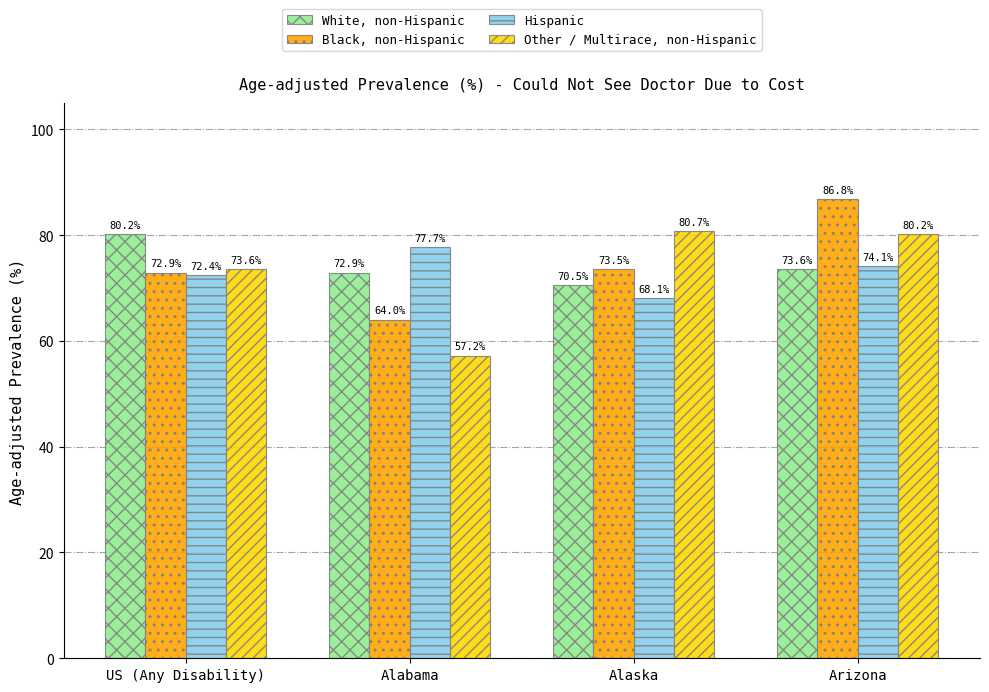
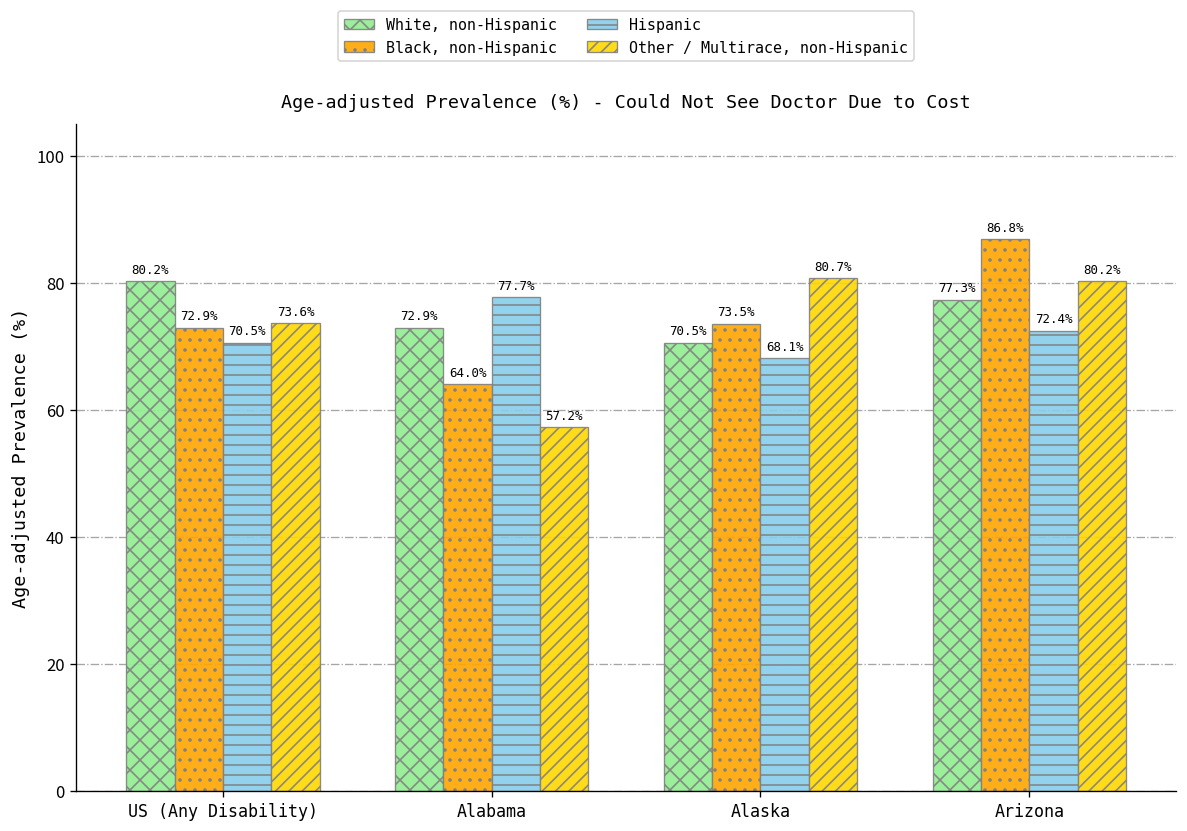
Hispanic, US (Any Disability): 72.4% -> 70.5%
White, non-Hispanic, Arizona: 73.6% -> 77.3%
Hispanic, Arizona: 74.1% -> 72.4%
